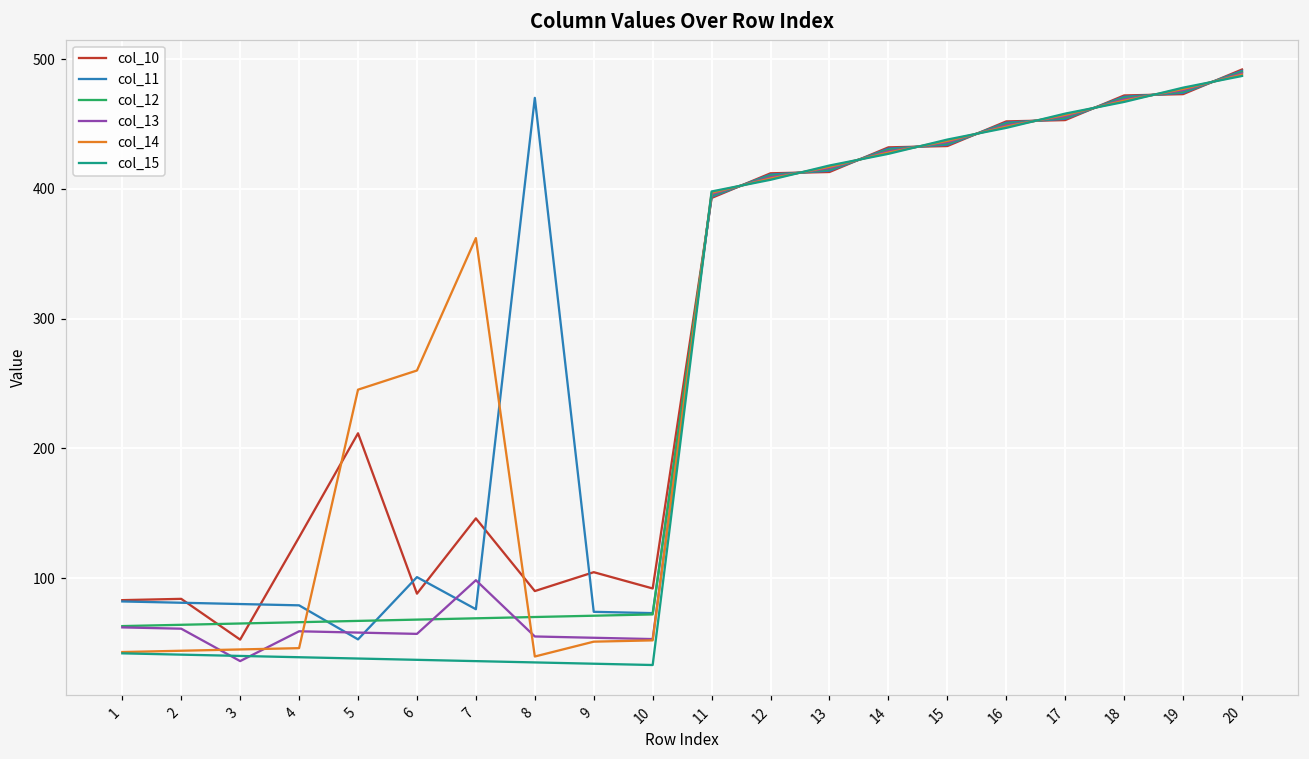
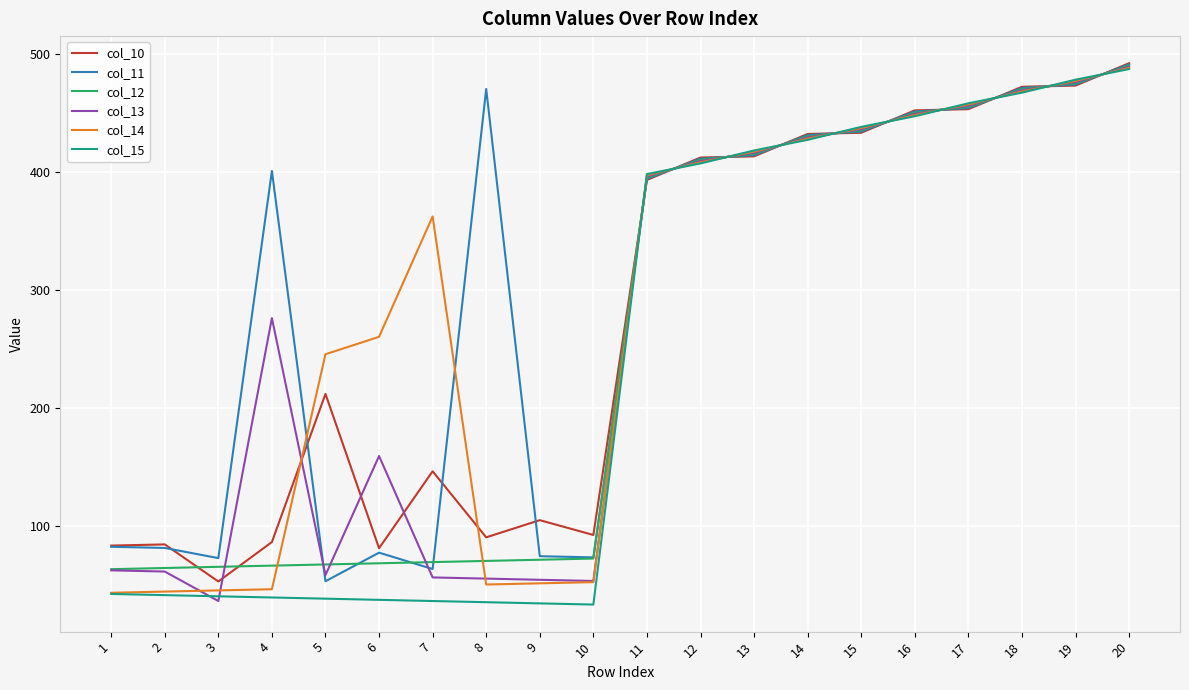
col_11, 3: 80 -> 72
col_10, 4: 131 -> 86
col_11, 4: 79 -> 401
col_13, 4: 59 -> 276
col_10, 6: 88 -> 81
col_11, 6: 101 -> 77
col_13, 6: 57 -> 159
col_11, 7: 76 -> 63
col_13, 7: 98 -> 56
col_14, 8: 40 -> 50
